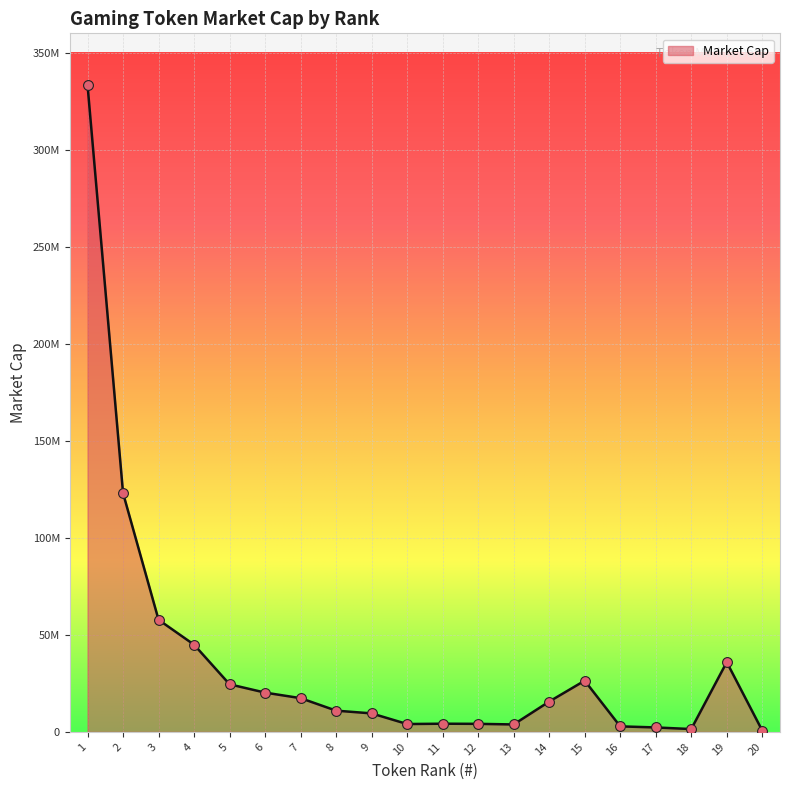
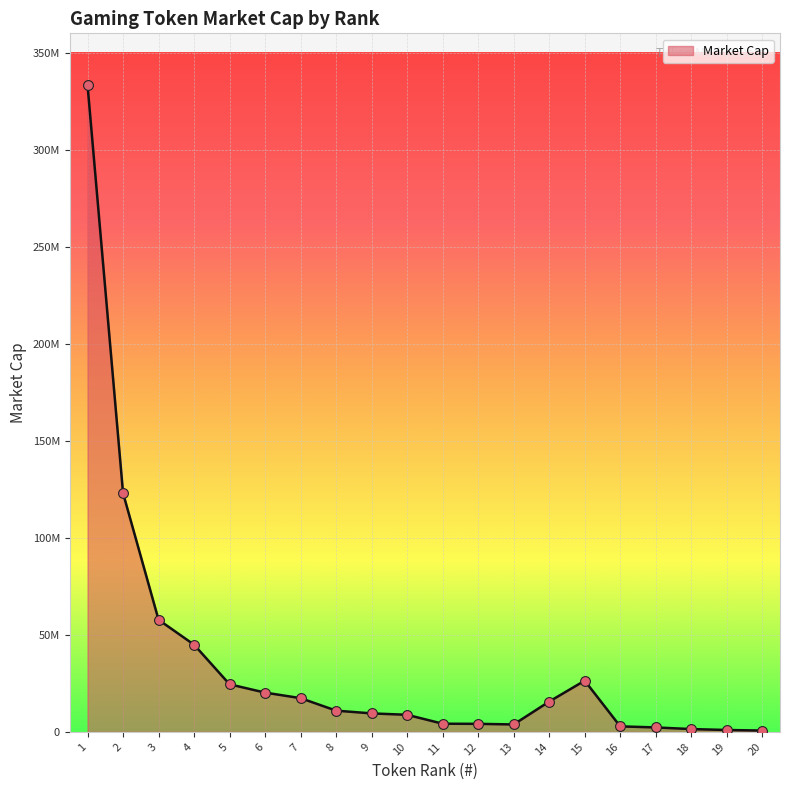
10: 4000000 -> 9000000
19: 36000000 -> 1000000
